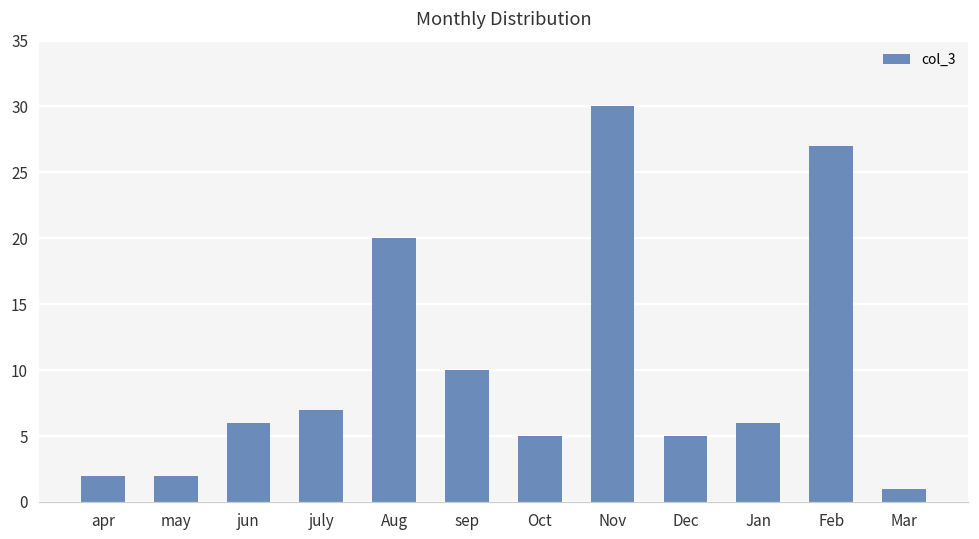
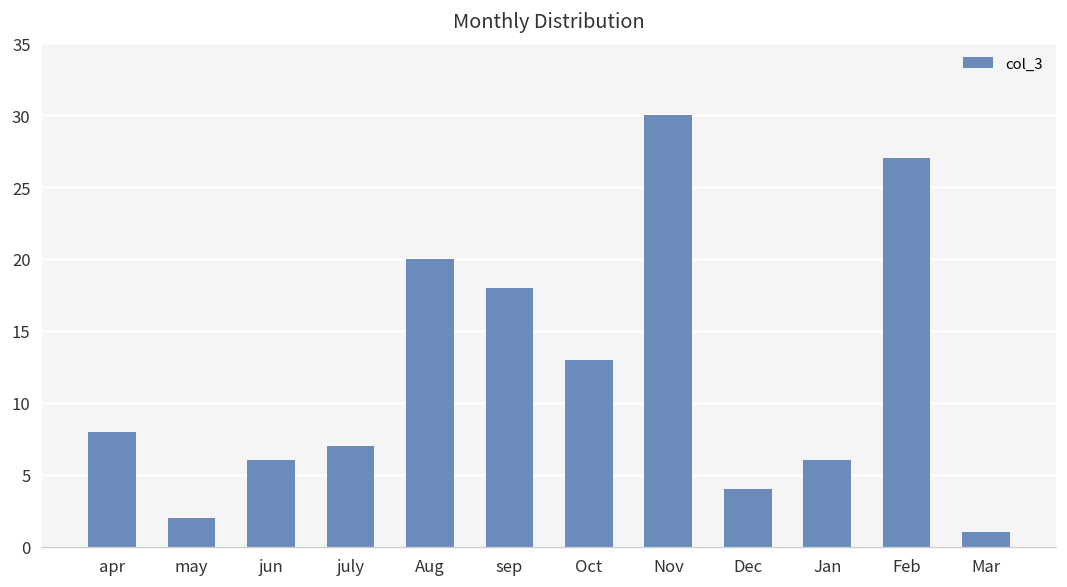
apr: 2 -> 8
sep: 10 -> 18
Oct: 5 -> 13
Dec: 5 -> 4
